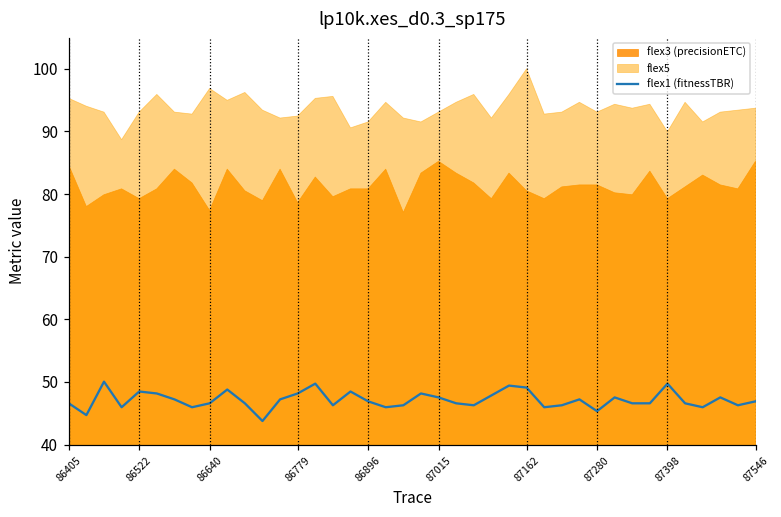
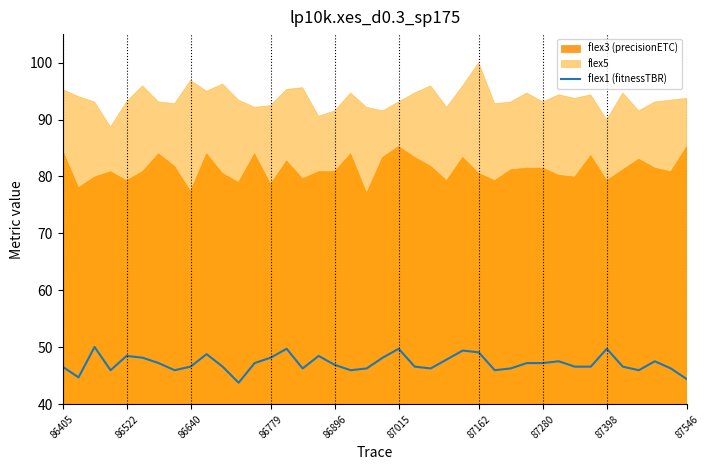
flex1 (fitnessTBR), 87015: 48 -> 50
flex1 (fitnessTBR), 87280: 45 -> 47
flex1 (fitnessTBR), 87546: 47 -> 44
